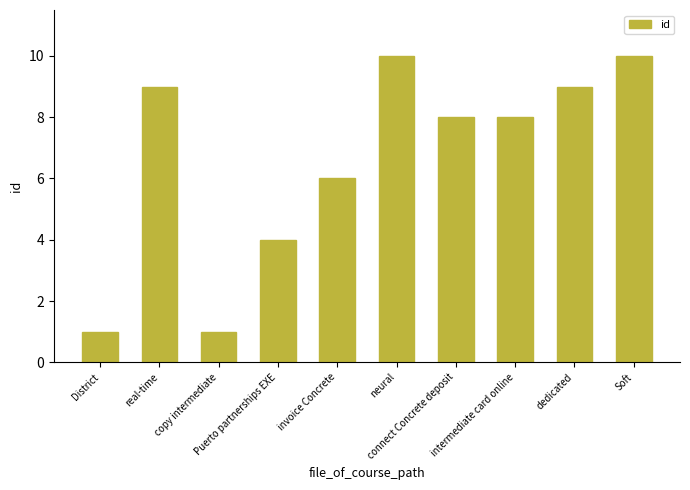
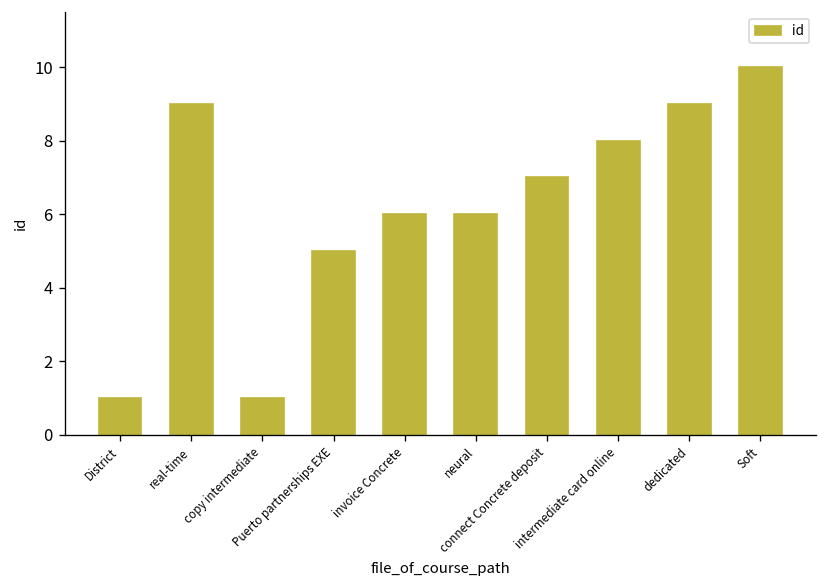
Puerto partnerships EXE: 4 -> 5
neural: 10 -> 6
connect Concrete deposit: 8 -> 7
